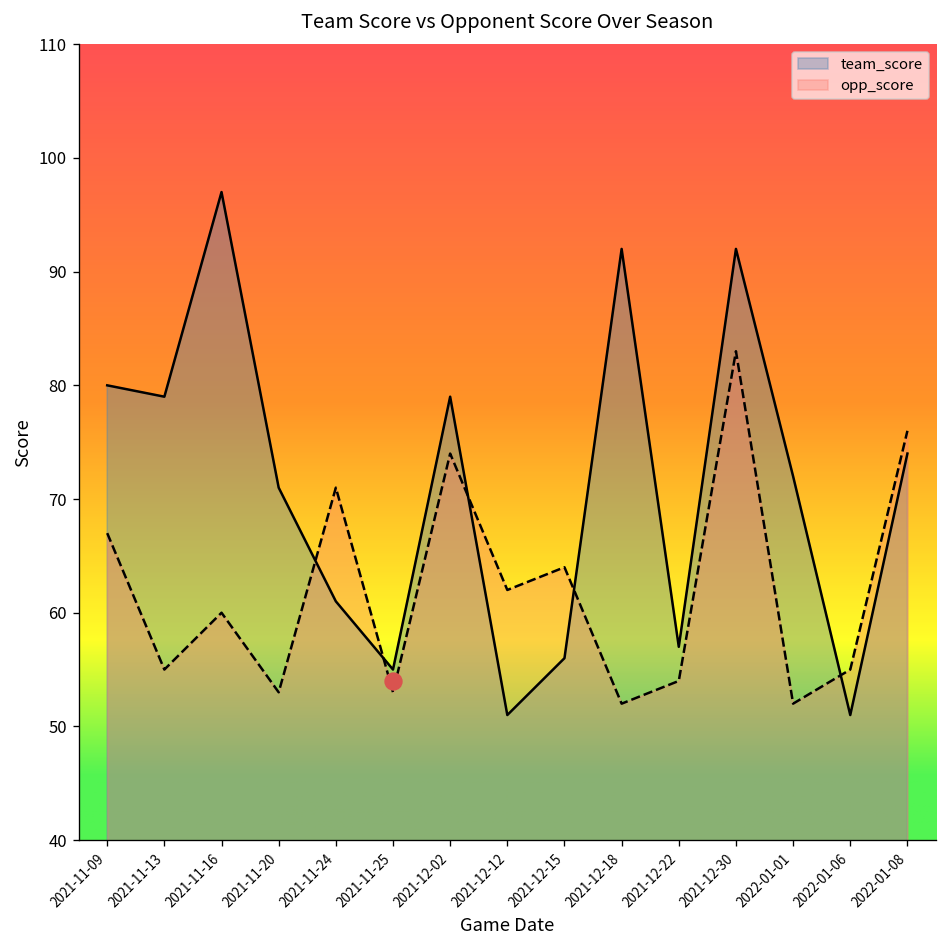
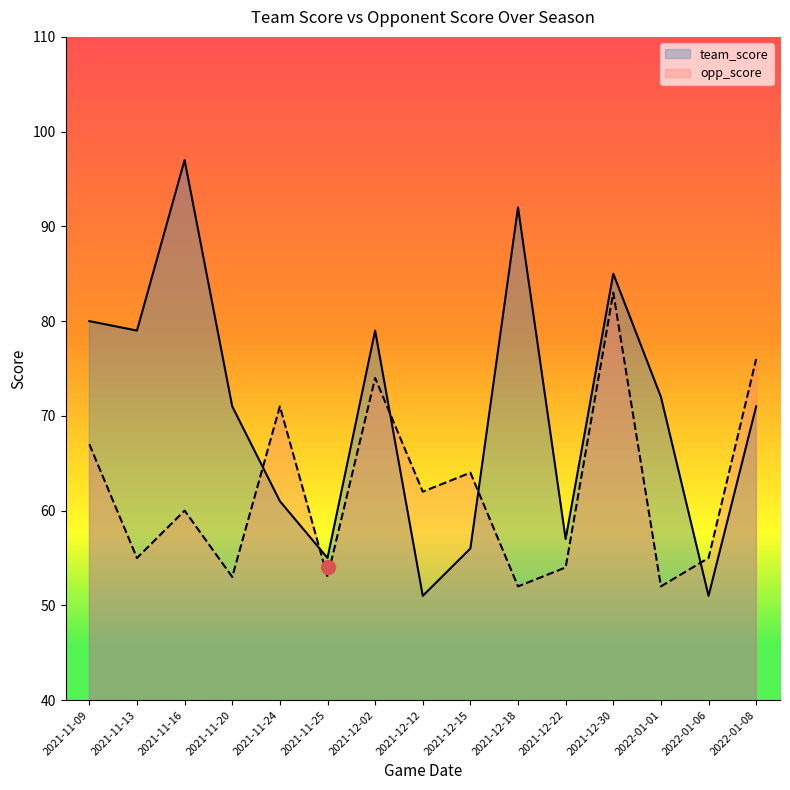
team_score, 2021-12-30: 92 -> 85
team_score, 2022-01-08: 74 -> 71
